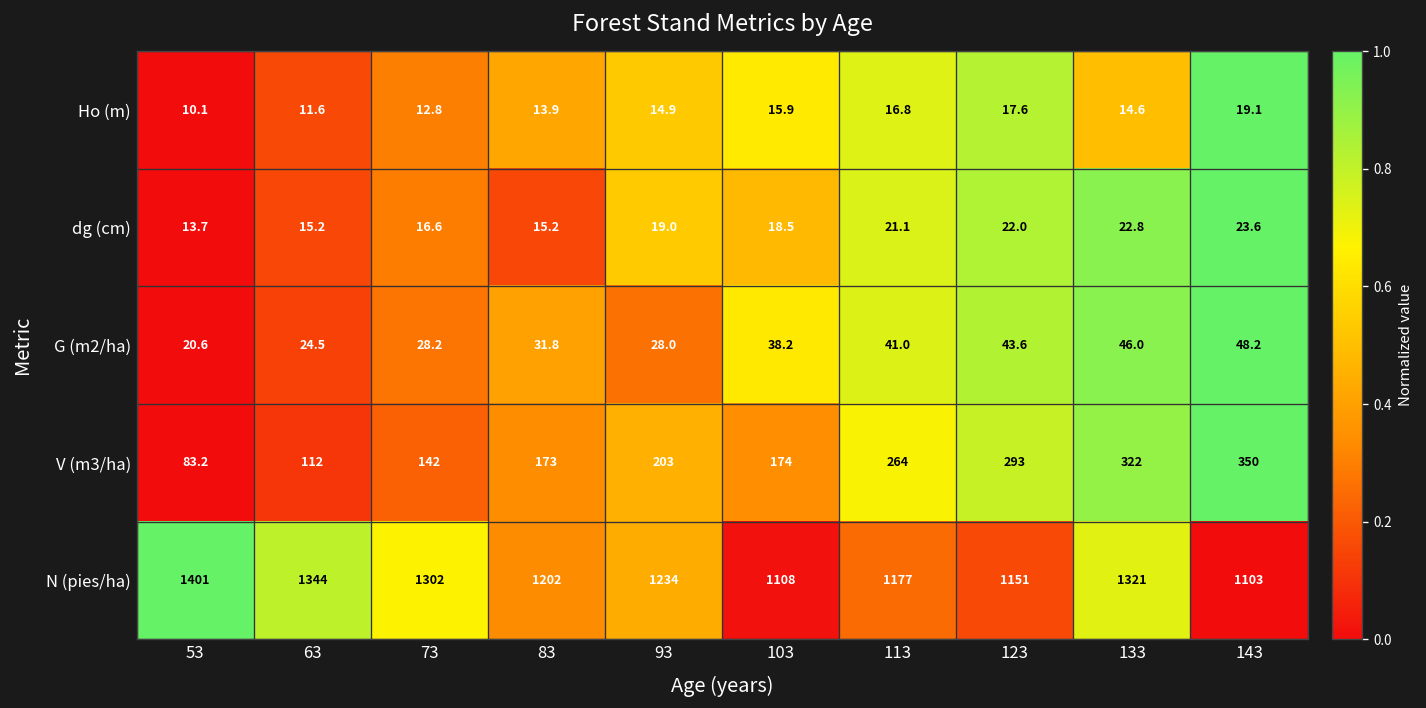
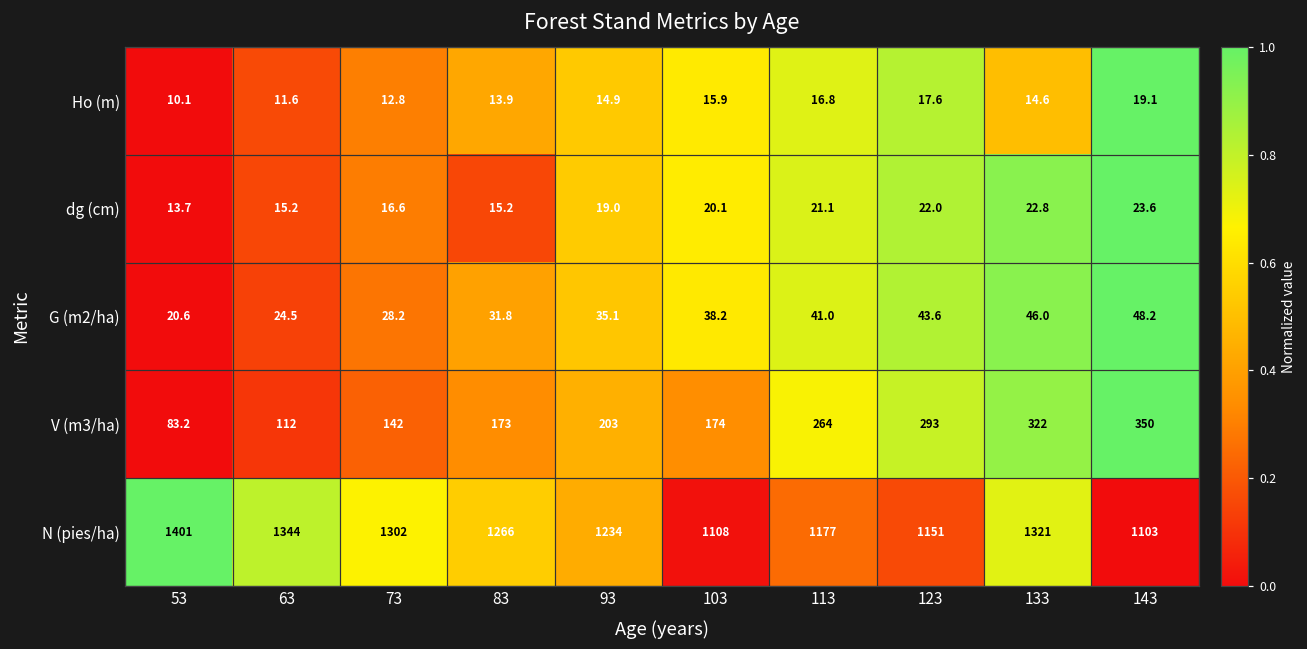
dg (cm), 103: 18.5 -> 20.1
G (m2/ha), 93: 28.0 -> 35.1
N (pies/ha), 83: 1202 -> 1266
